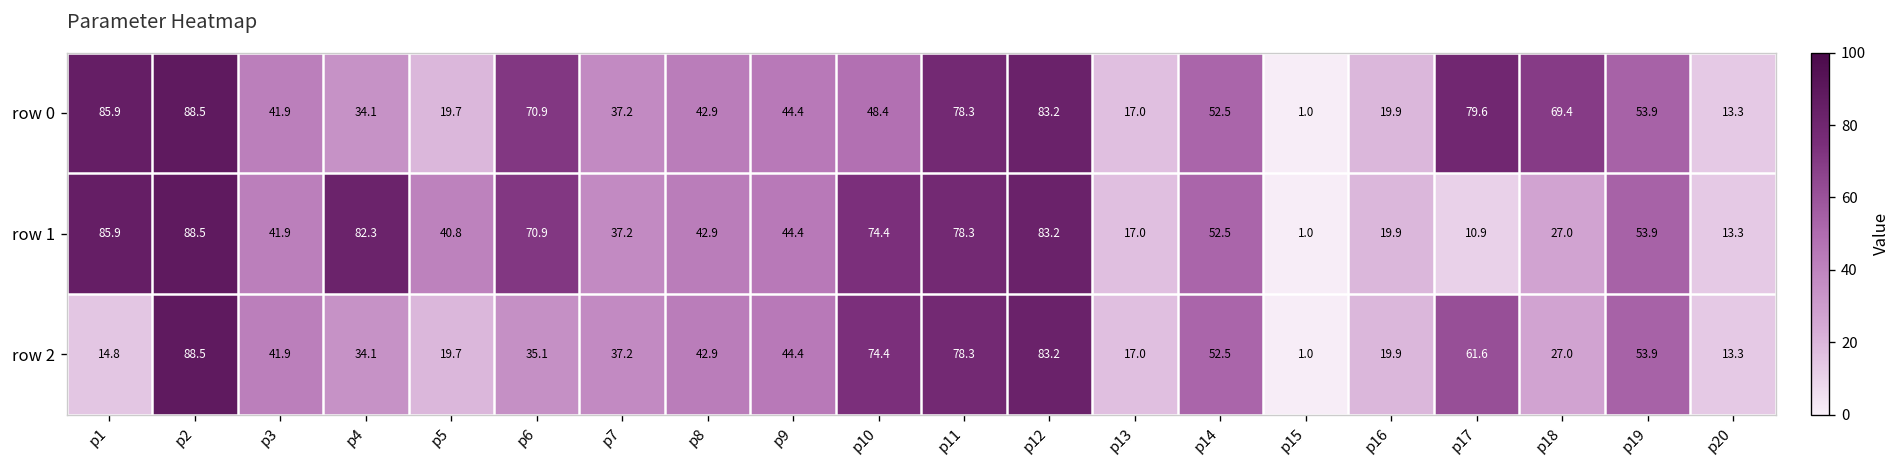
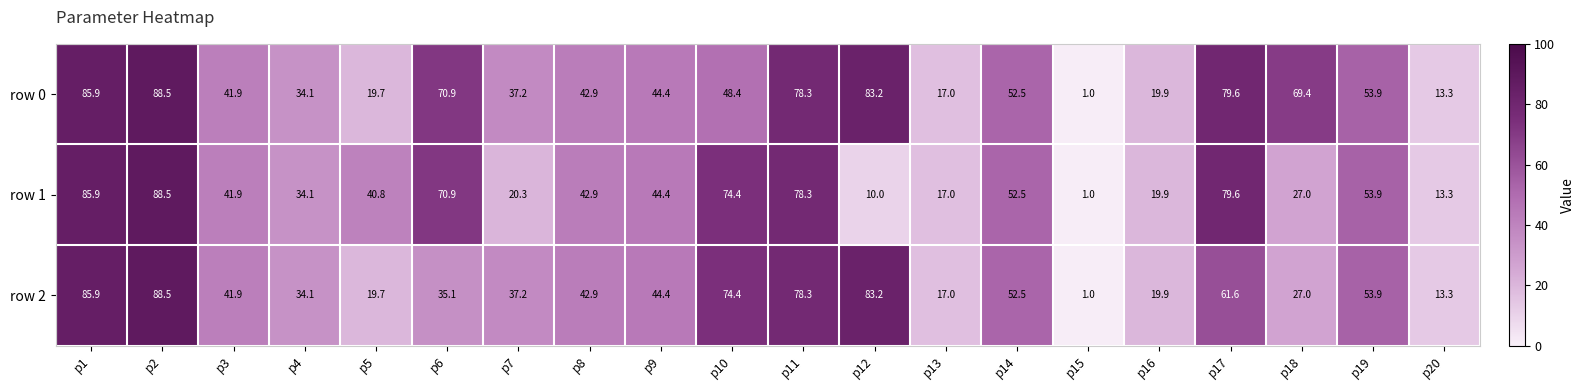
row 1, p4: 82.3 -> 34.1
row 1, p7: 37.2 -> 20.3
row 1, p12: 83.2 -> 10.0
row 1, p17: 10.9 -> 79.6
row 2, p1: 14.8 -> 85.9
